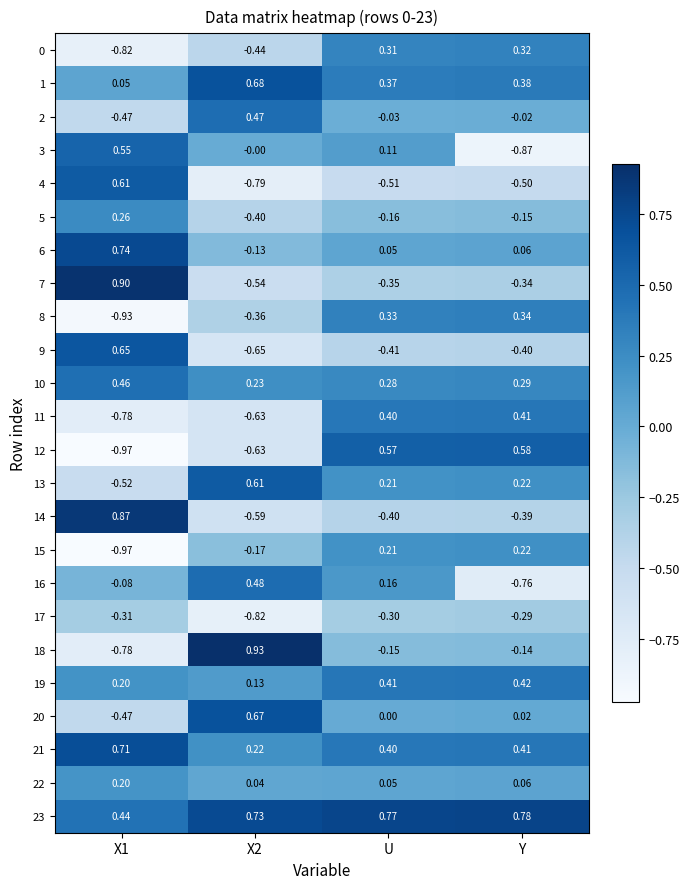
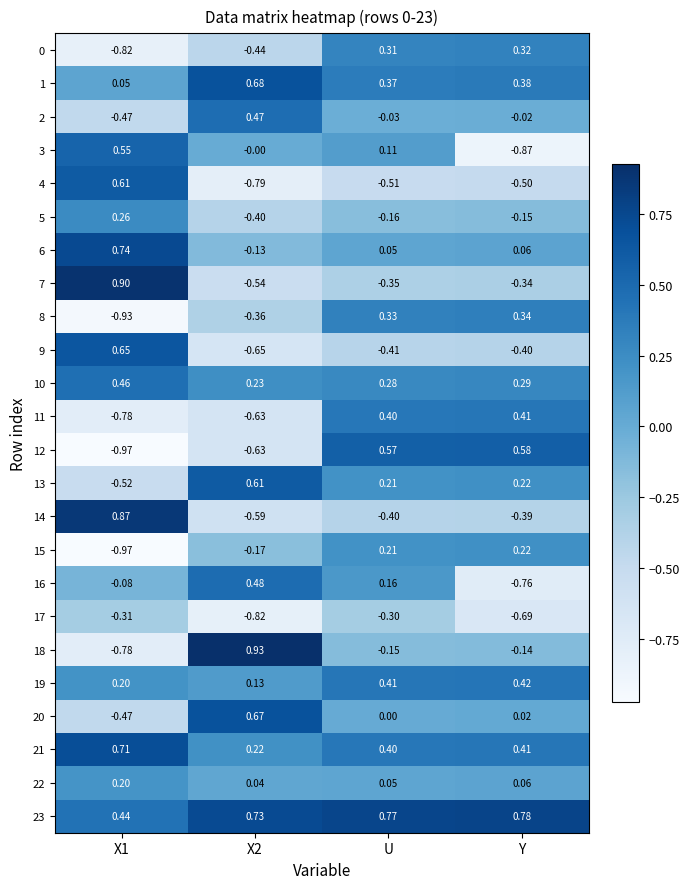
17, Y: -0.29 -> -0.69
